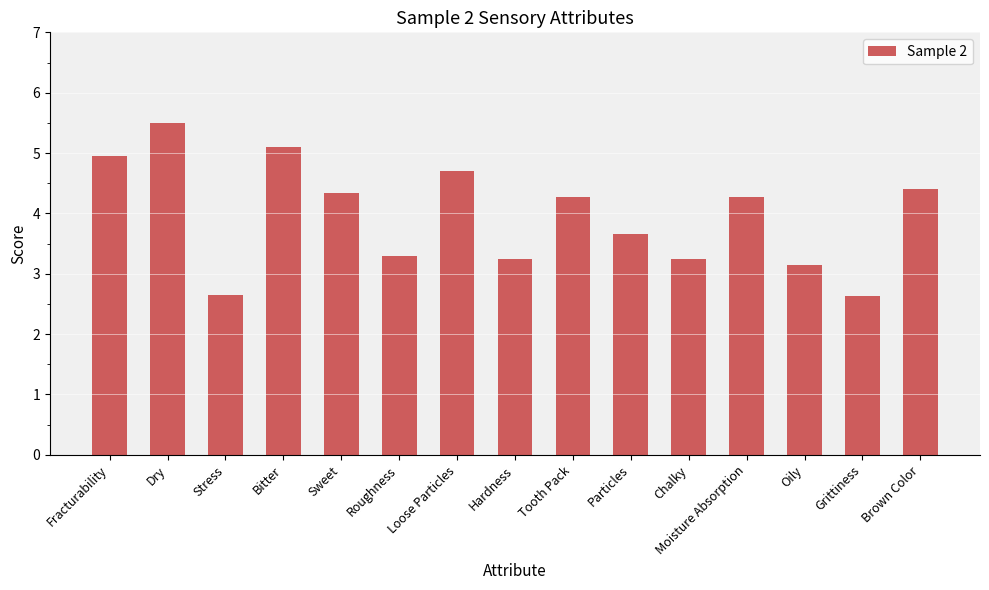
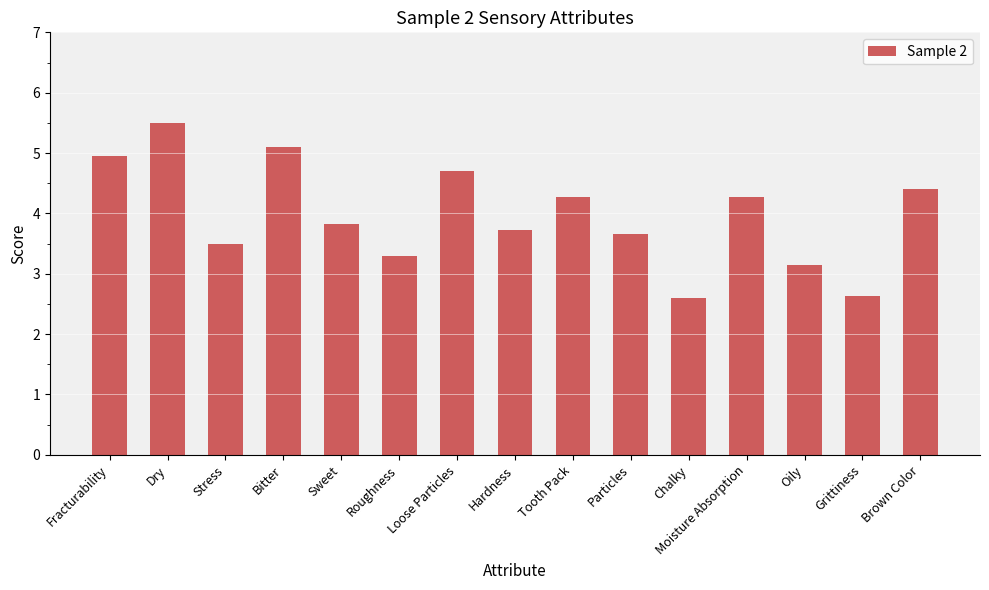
Stress: 2.6 -> 3.5
Sweet: 4.3 -> 3.8
Hardness: 3.2 -> 3.7
Chalky: 3.2 -> 2.6
